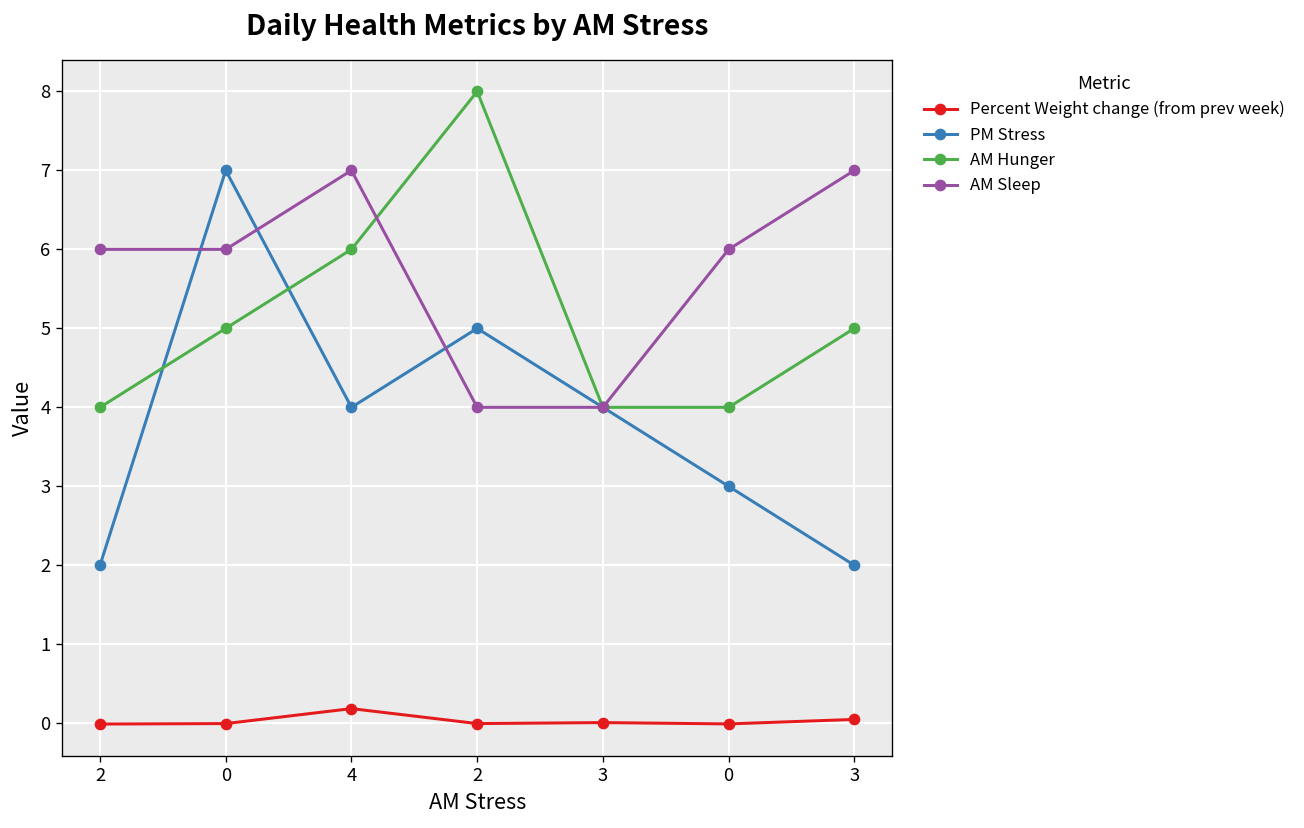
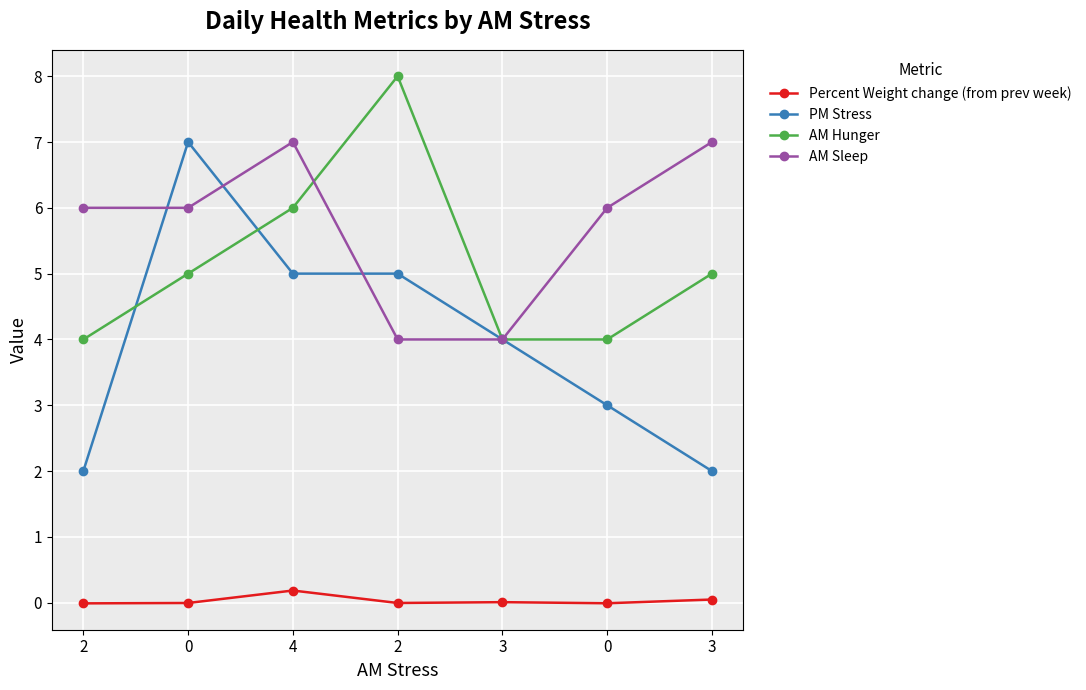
PM Stress, 4: 4 -> 5
